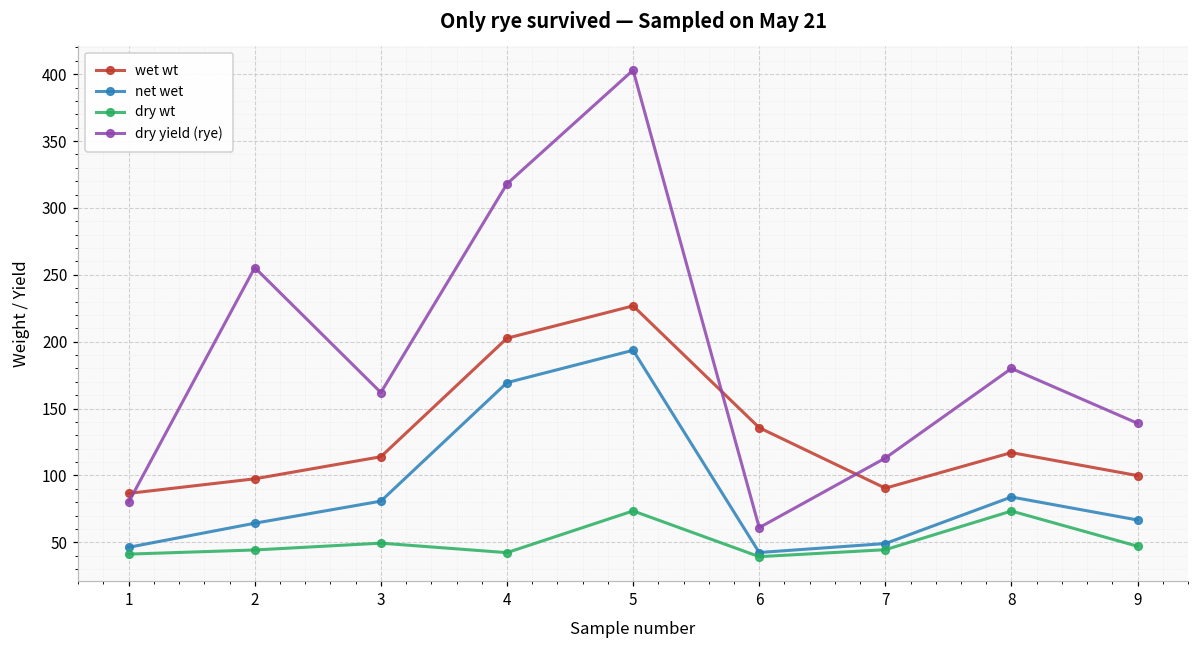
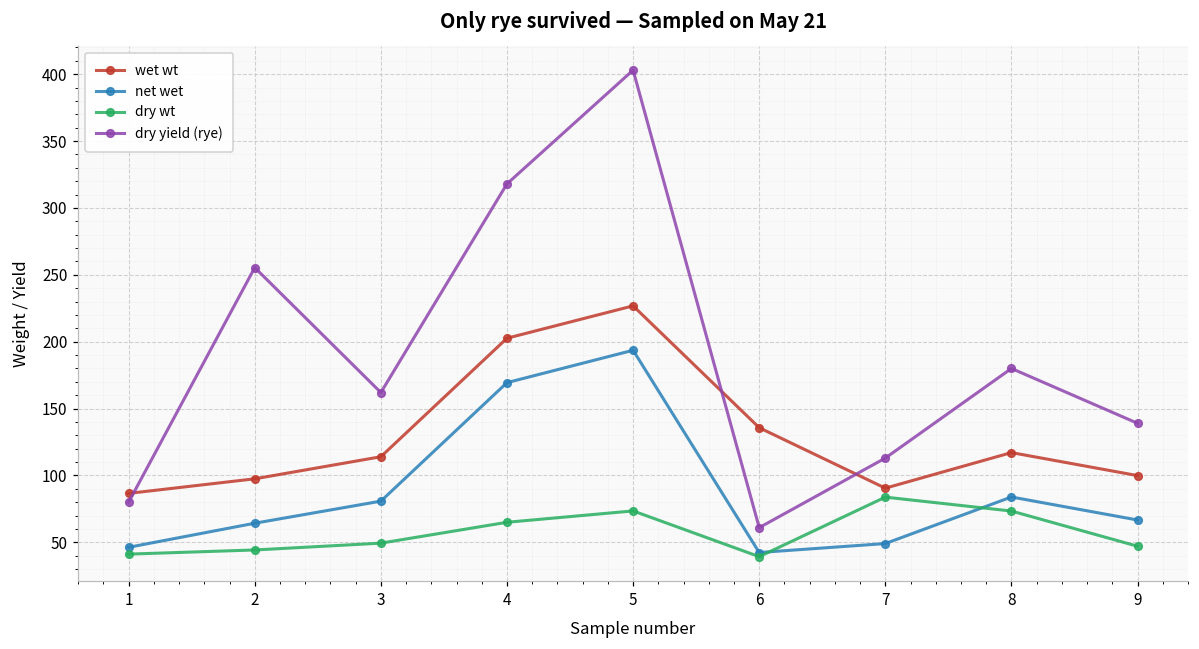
dry wt, 4: 42 -> 65
dry wt, 7: 45 -> 84
